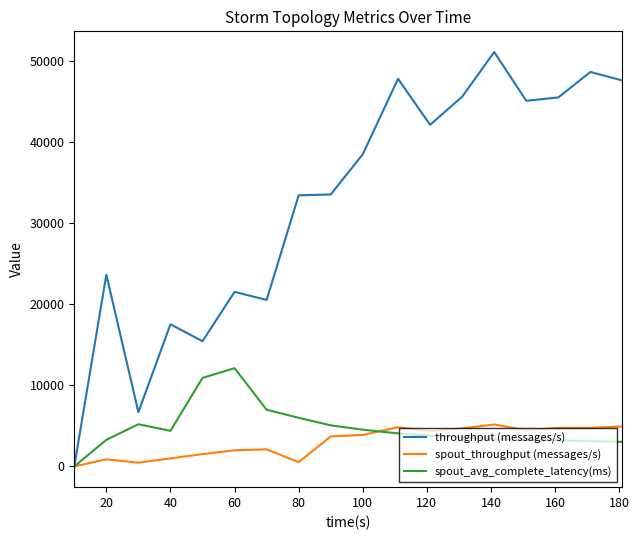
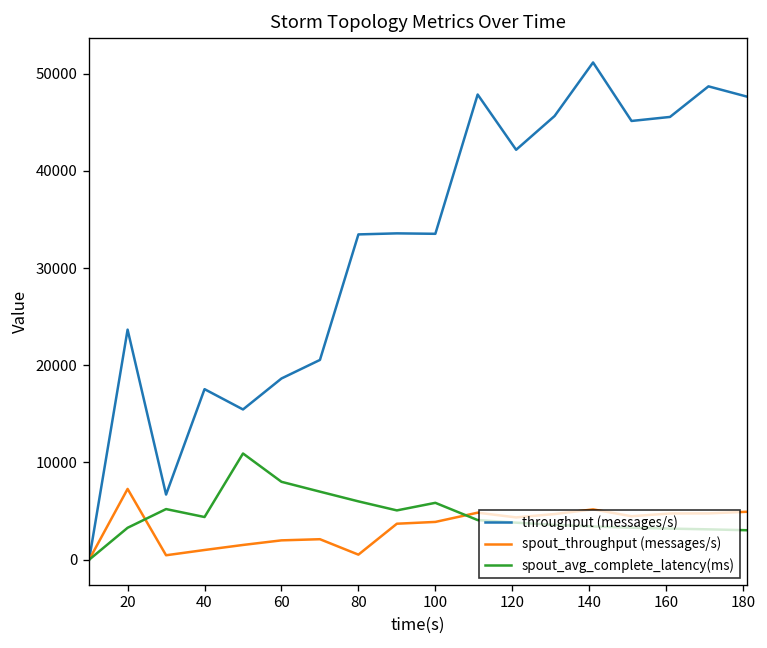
spout_throughput (messages/s), 20: 1000 -> 7000
throughput (messages/s), 60: 22000 -> 19000
spout_avg_complete_latency(ms), 60: 12000 -> 8000
throughput (messages/s), 100: 39000 -> 34000
spout_avg_complete_latency(ms), 100: 5000 -> 6000
